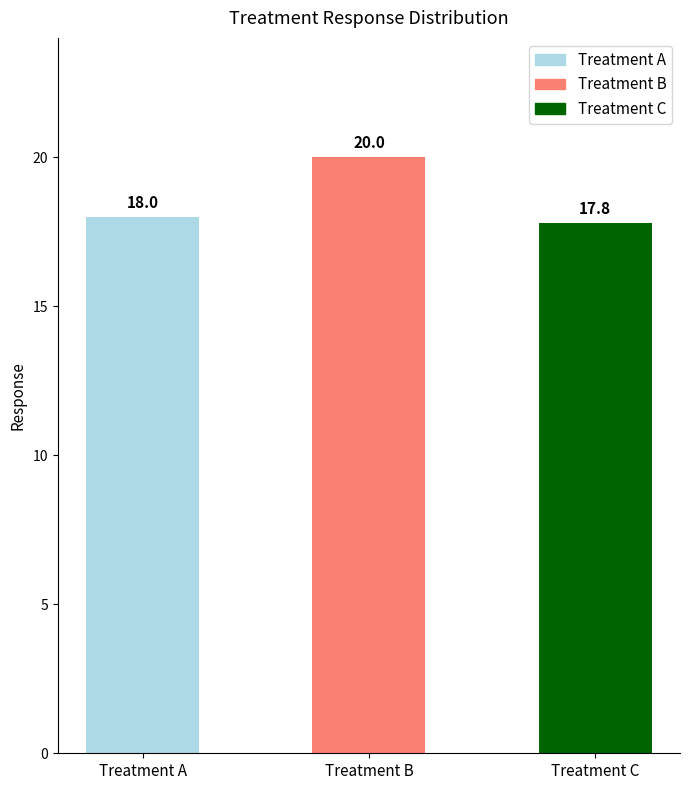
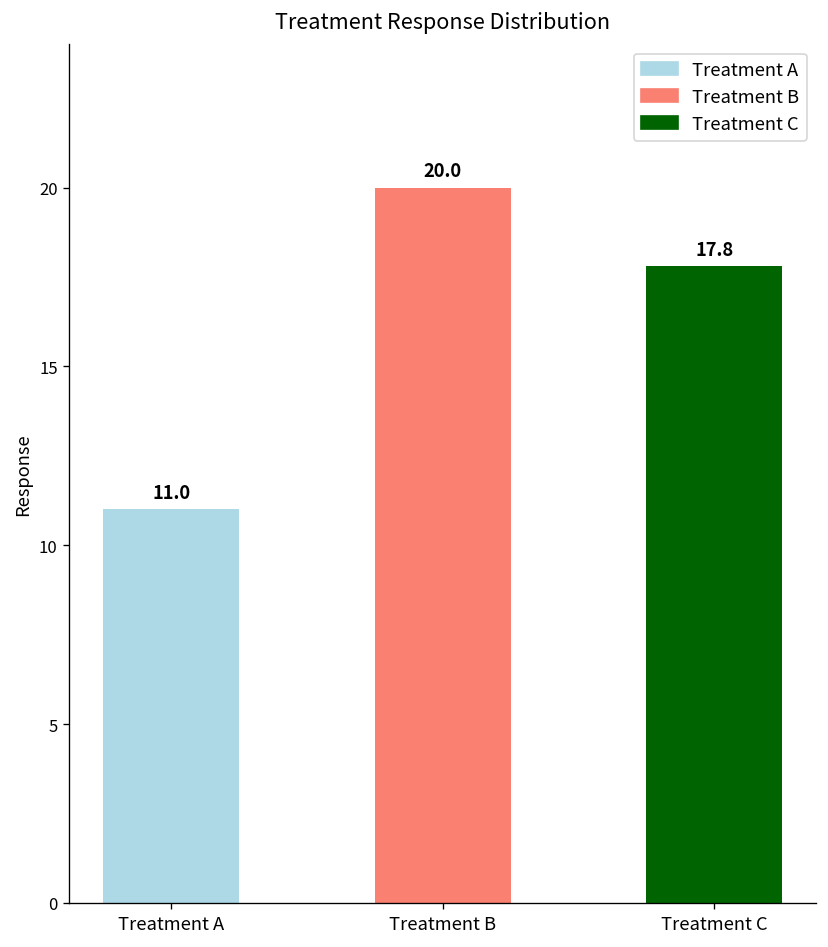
Treatment A: 18.0 -> 11.0
